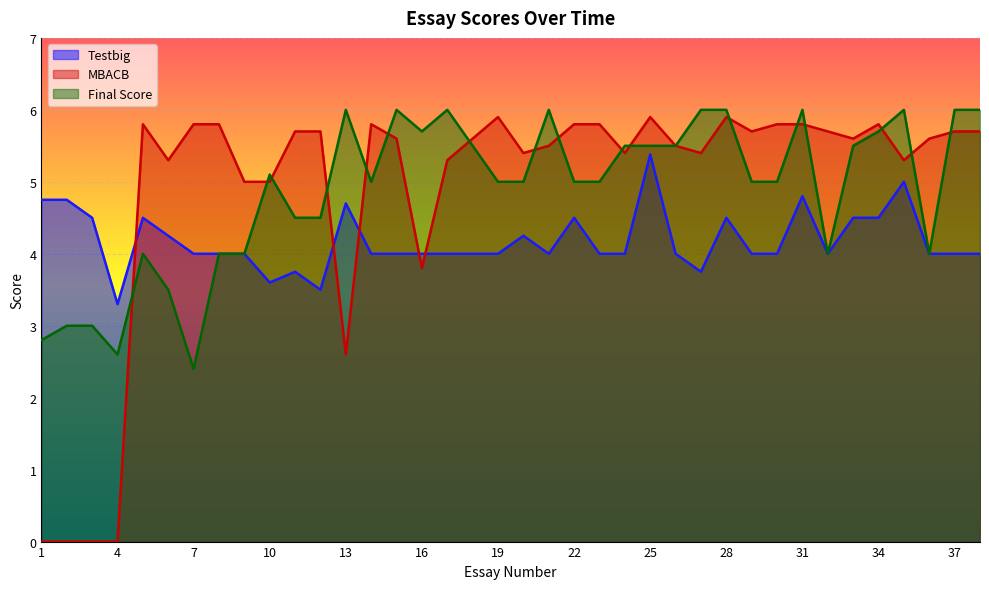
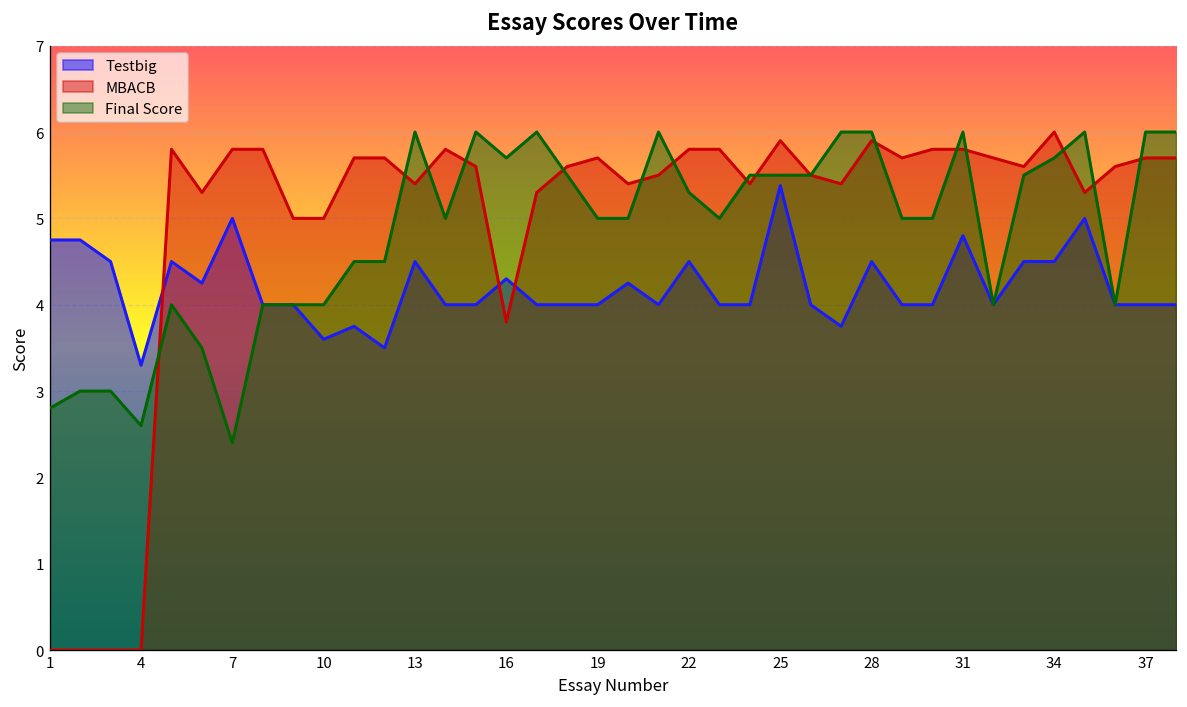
Testbig, 7: 4 -> 5
Final Score, 10: 5.1 -> 4.0
Testbig, 13: 4.7 -> 4.5
MBACB, 13: 2.6 -> 5.4
Testbig, 16: 4.0 -> 4.3
MBACB, 19: 5.9 -> 5.7
Final Score, 22: 5.0 -> 5.3
MBACB, 34: 5.8 -> 6.0
